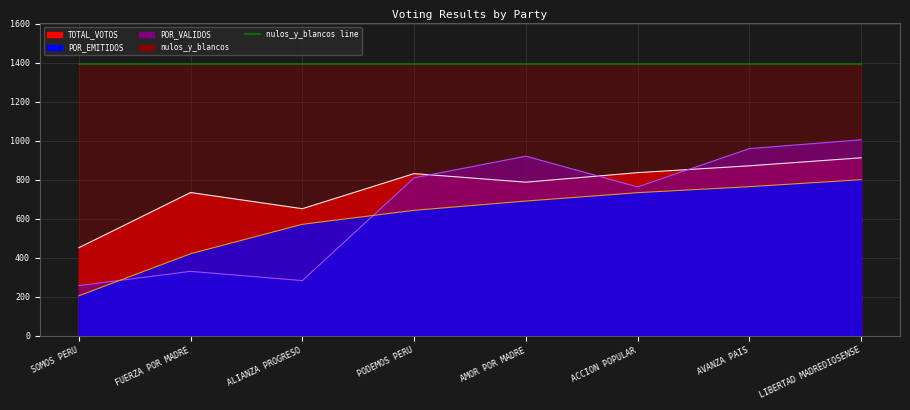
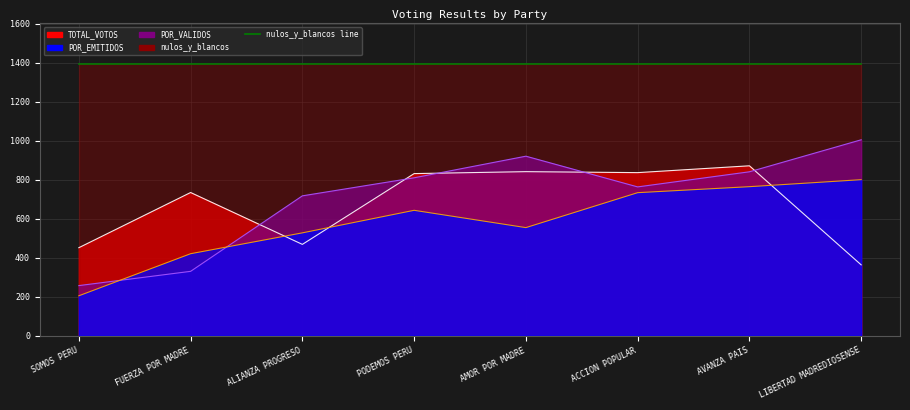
TOTAL_VOTOS, ALIANZA PROGRESO: 650 -> 470
POR_VALIDOS, ALIANZA PROGRESO: 280 -> 720
POR_EMITIDOS, ALIANZA PROGRESO: 570 -> 530
TOTAL_VOTOS, AMOR POR MADRE: 790 -> 840
POR_EMITIDOS, AMOR POR MADRE: 690 -> 550
POR_VALIDOS, AVANZA PAIS: 960 -> 840
TOTAL_VOTOS, LIBERTAD MADREDIOSENSE: 910 -> 360
